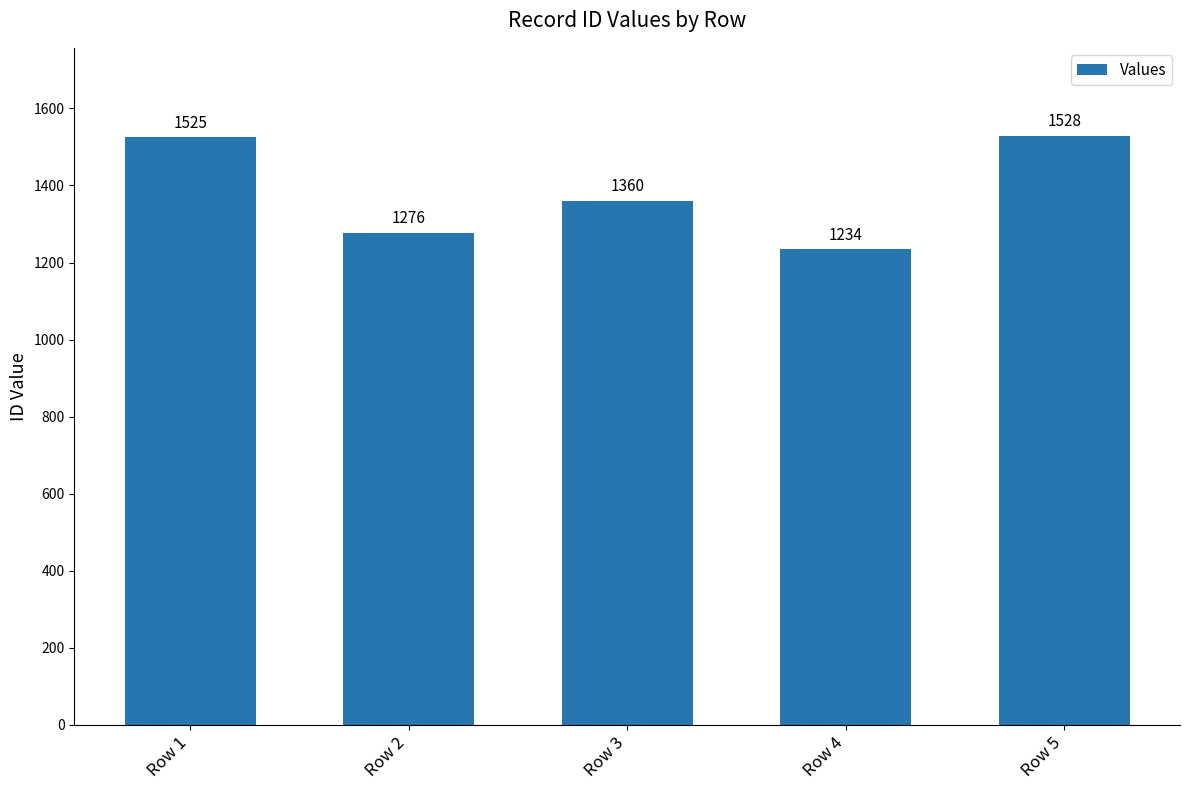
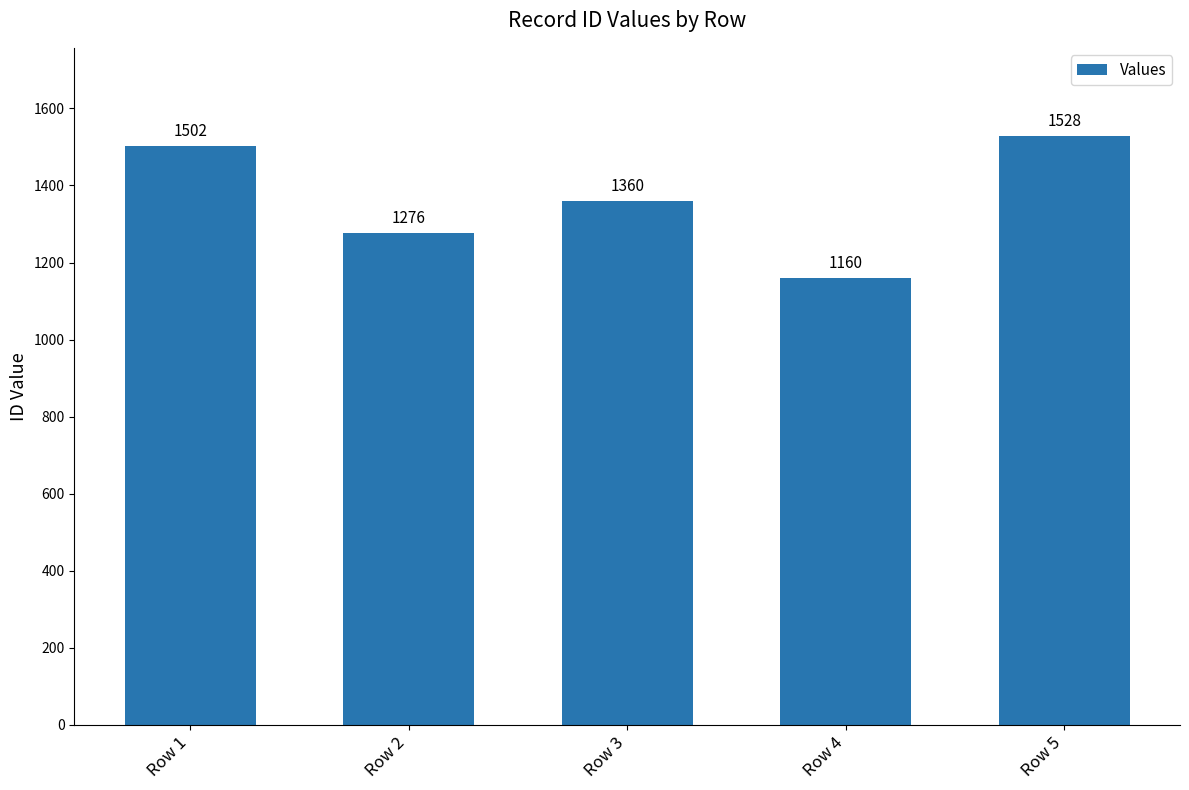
Row 1: 1525 -> 1502
Row 4: 1234 -> 1160
